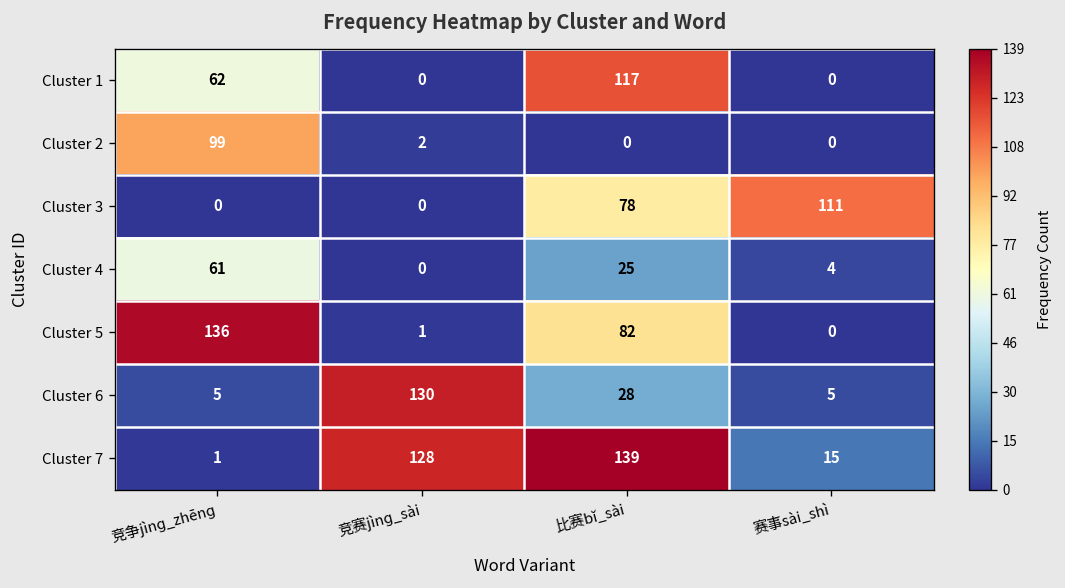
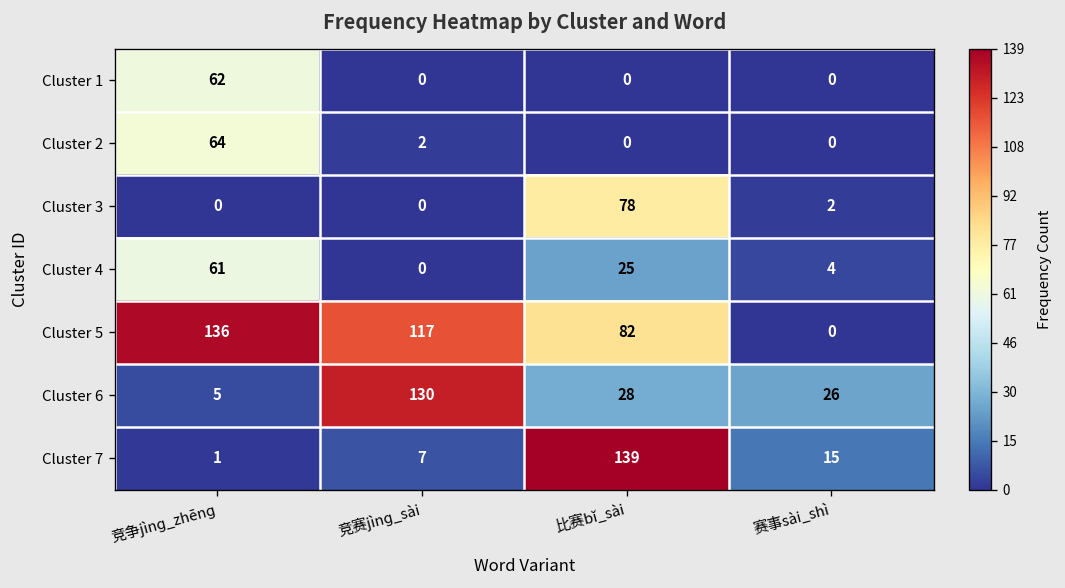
Cluster 1, 比赛bǐ_sài: 117 -> 0
Cluster 2, 竞争jìnɡ_zhēnɡ: 99 -> 64
Cluster 3, 赛事sài_shì: 111 -> 2
Cluster 5, 竞赛jìnɡ_sài: 1 -> 117
Cluster 6, 赛事sài_shì: 5 -> 26
Cluster 7, 竞赛jìnɡ_sài: 128 -> 7
